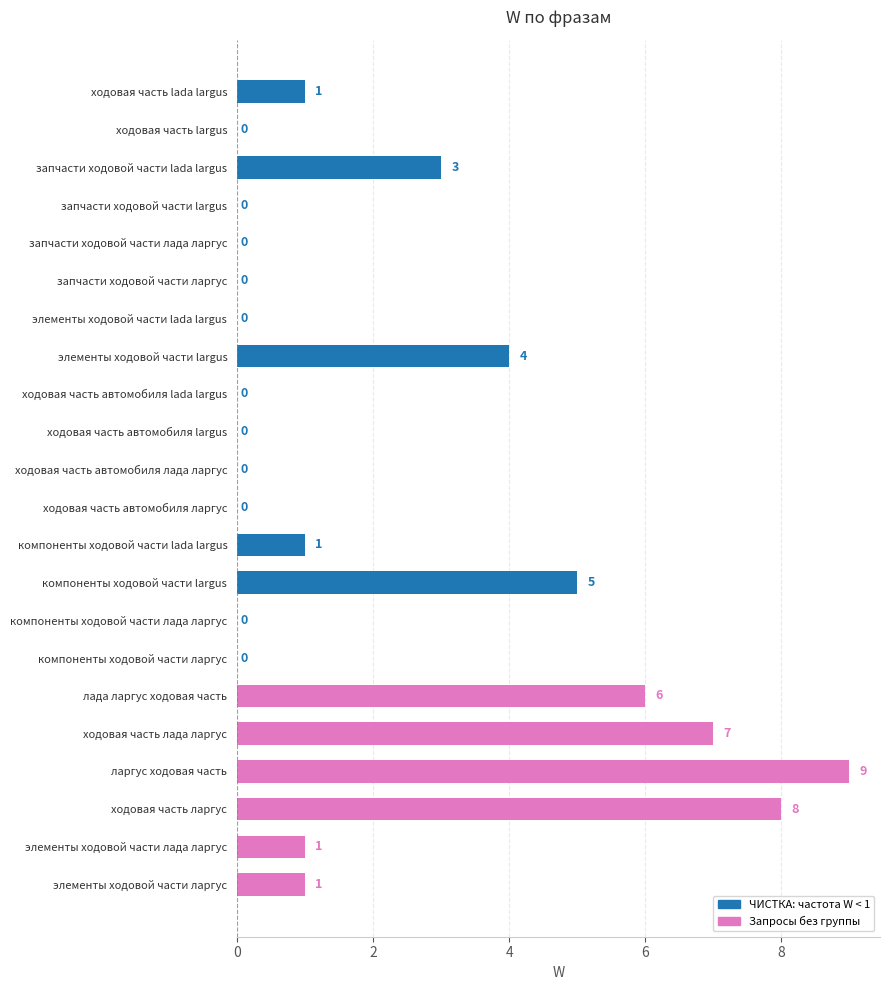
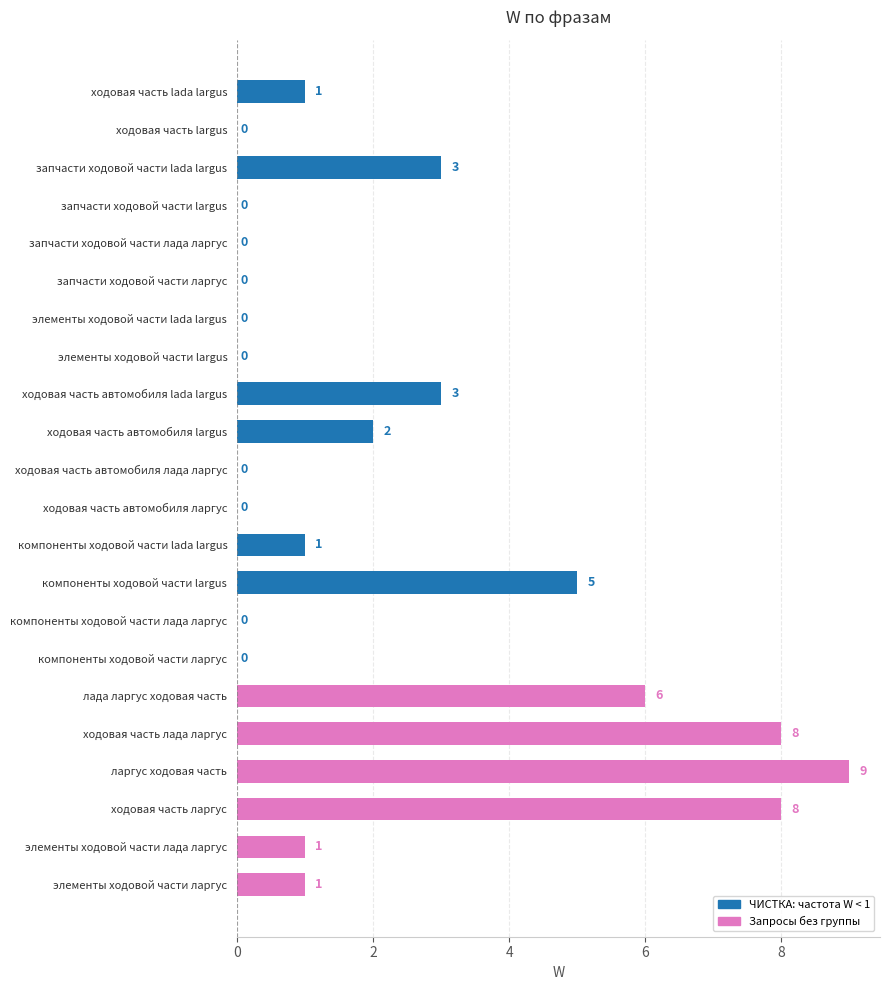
элементы ходовой части largus: 4 -> 0
ходовая часть автомобиля lada largus: 0 -> 3
ходовая часть автомобиля largus: 0 -> 2
ходовая часть лада ларгус: 7 -> 8
